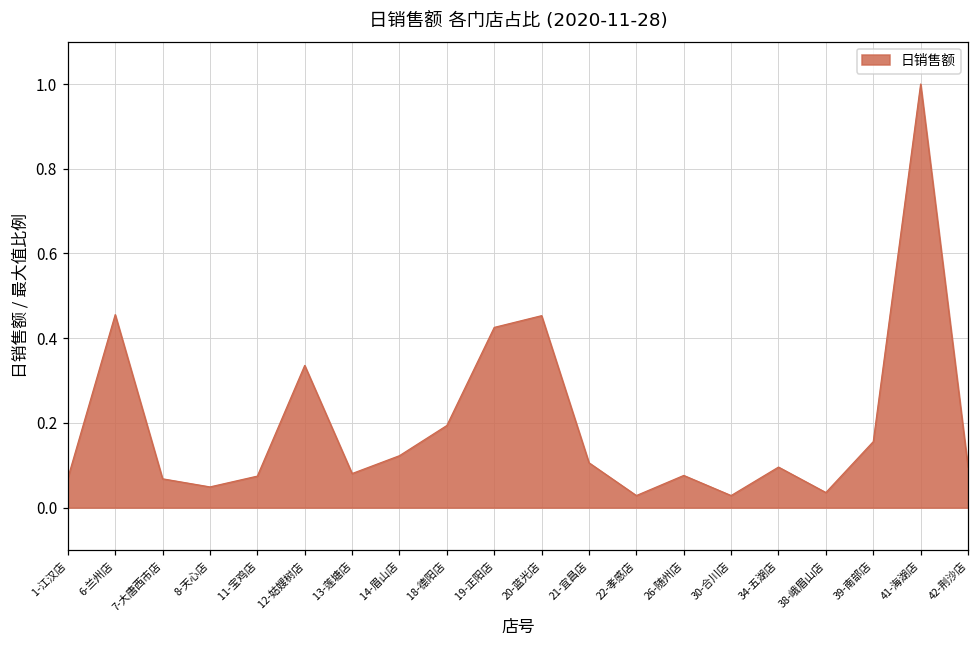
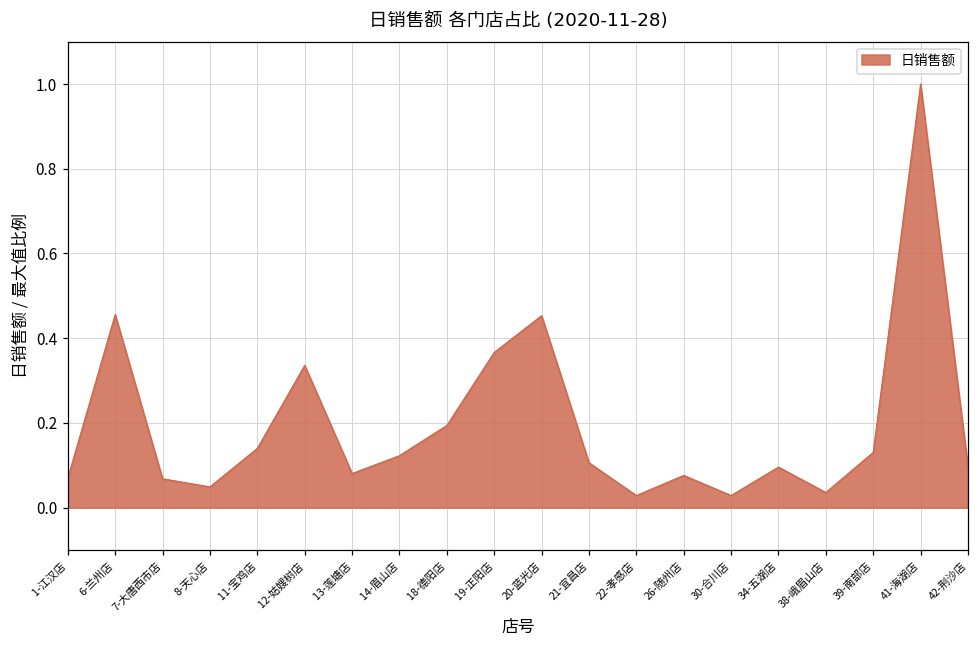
11-宝鸡店: 0.07 -> 0.14
19-正阳店: 0.43 -> 0.37
39-南部店: 0.16 -> 0.13
